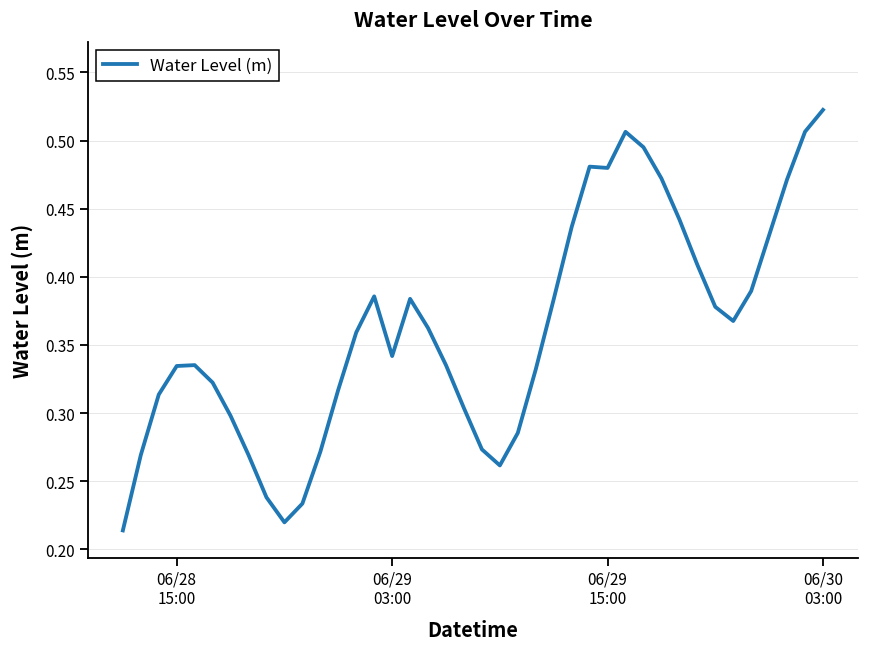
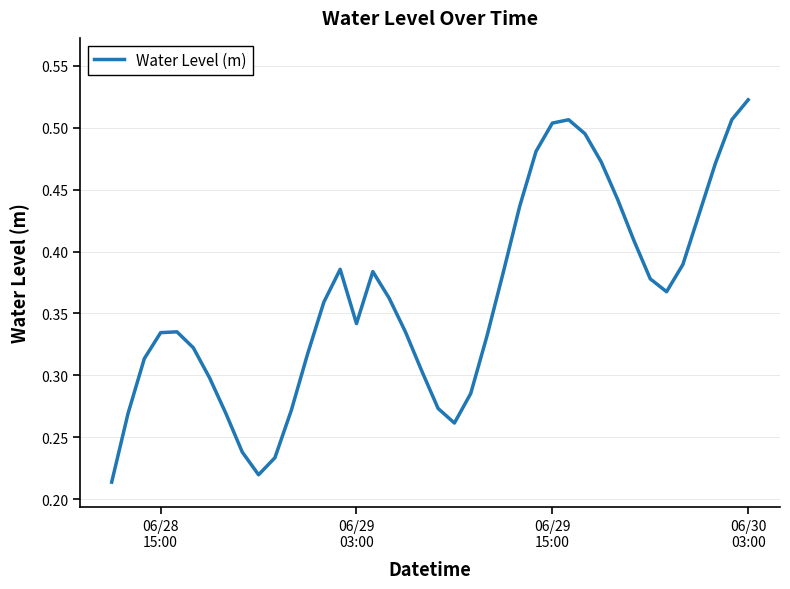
06/29 15:00: 0.480 -> 0.504
